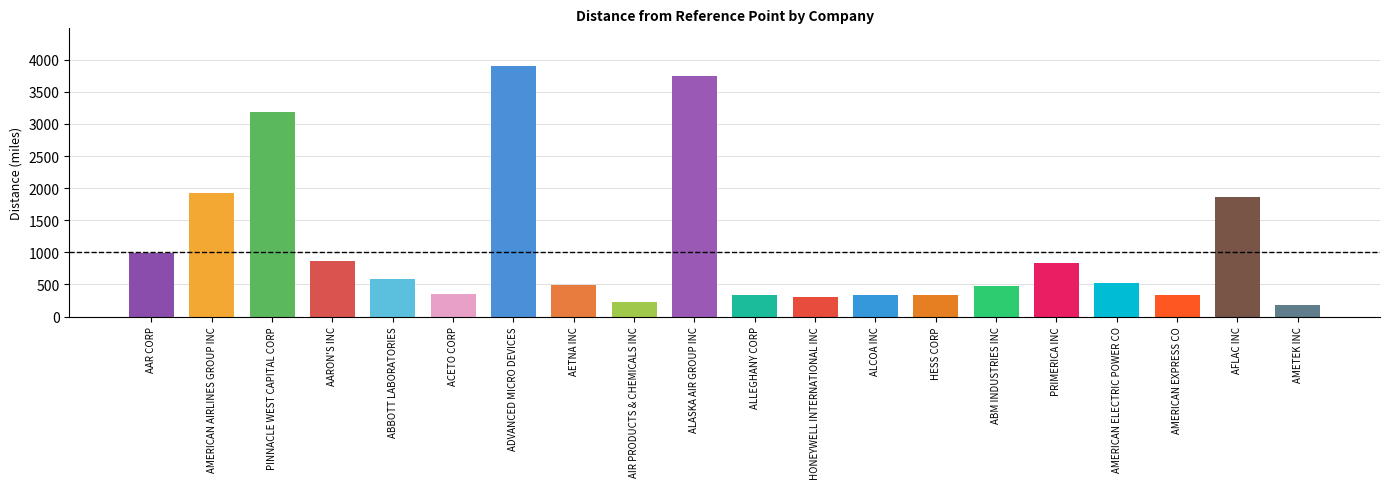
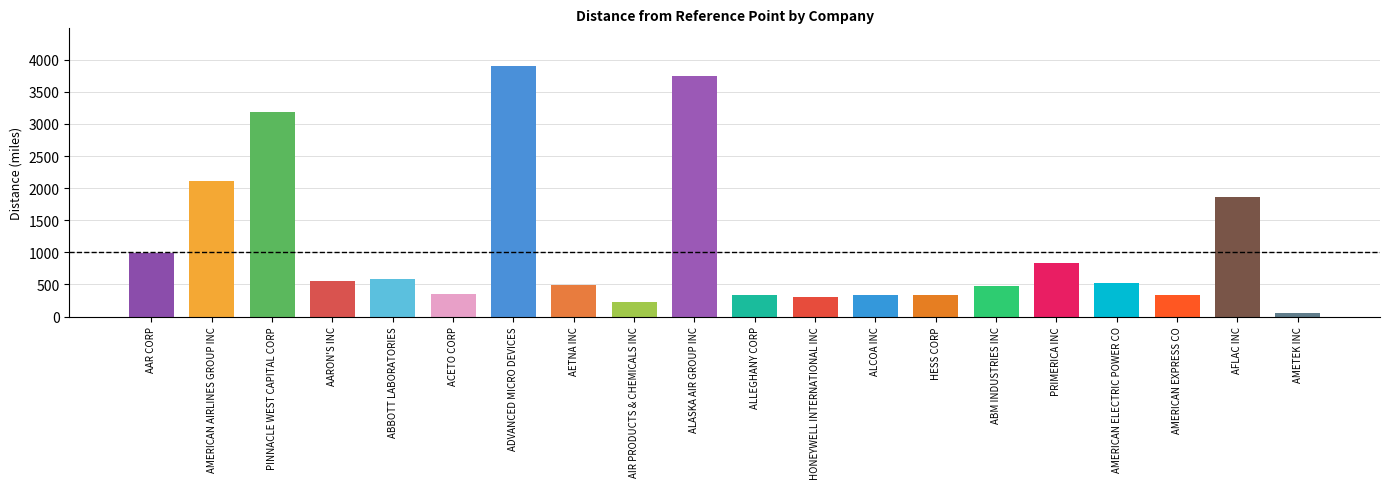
AMERICAN AIRLINES GROUP INC: 1900 -> 2100
AARON'S INC: 900 -> 600
AMETEK INC: 200 -> 100
